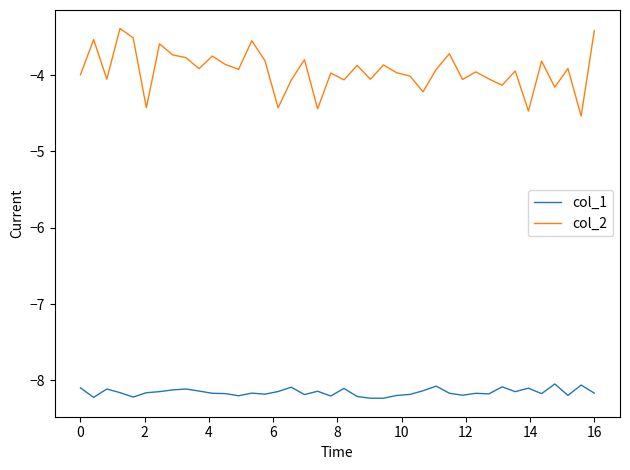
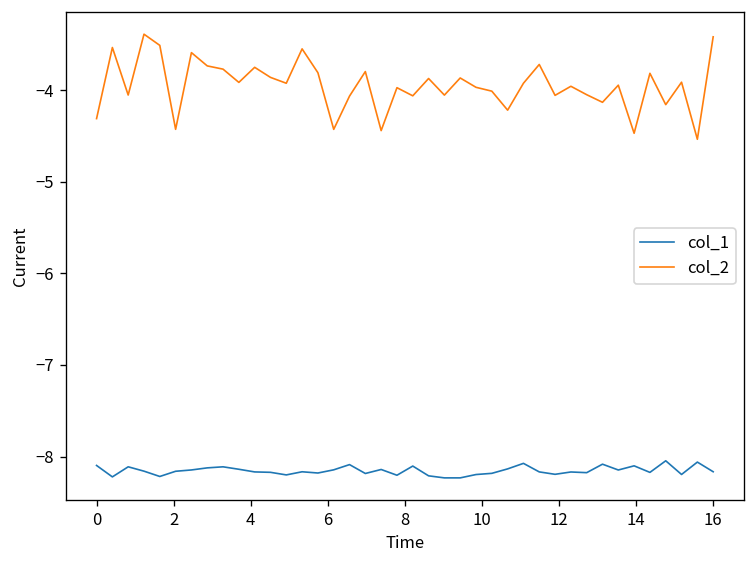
col_2, 0: -4.0 -> -4.3
